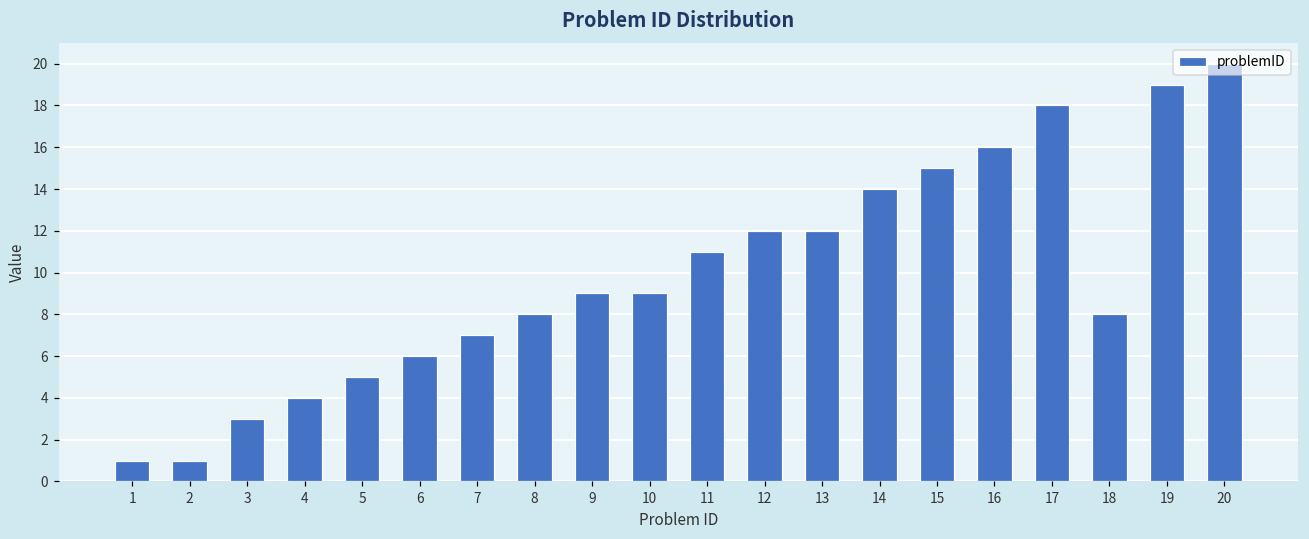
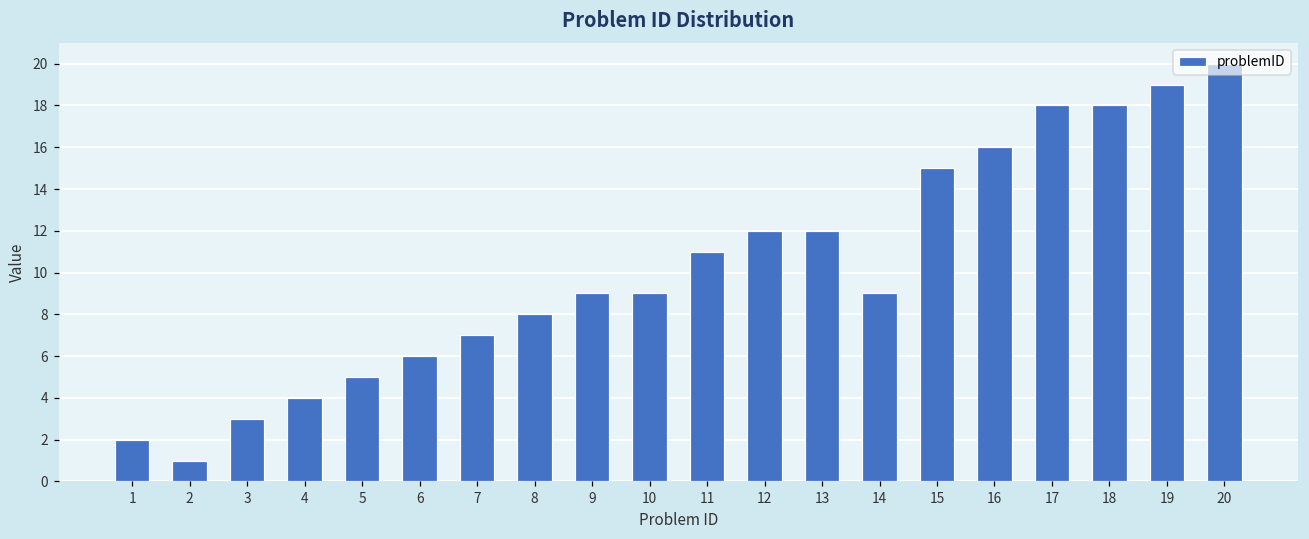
1: 1 -> 2
14: 14 -> 9
18: 8 -> 18
